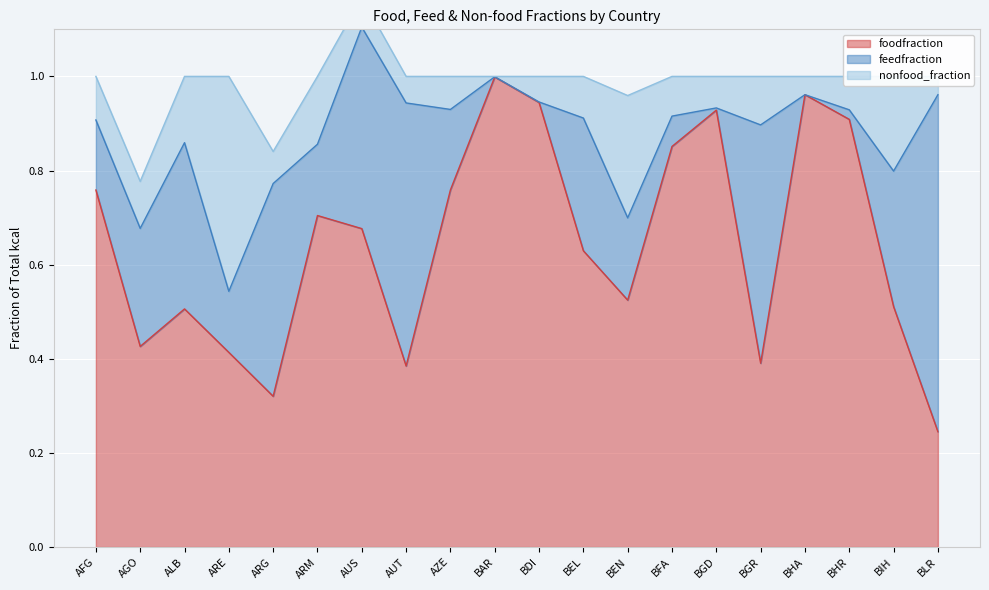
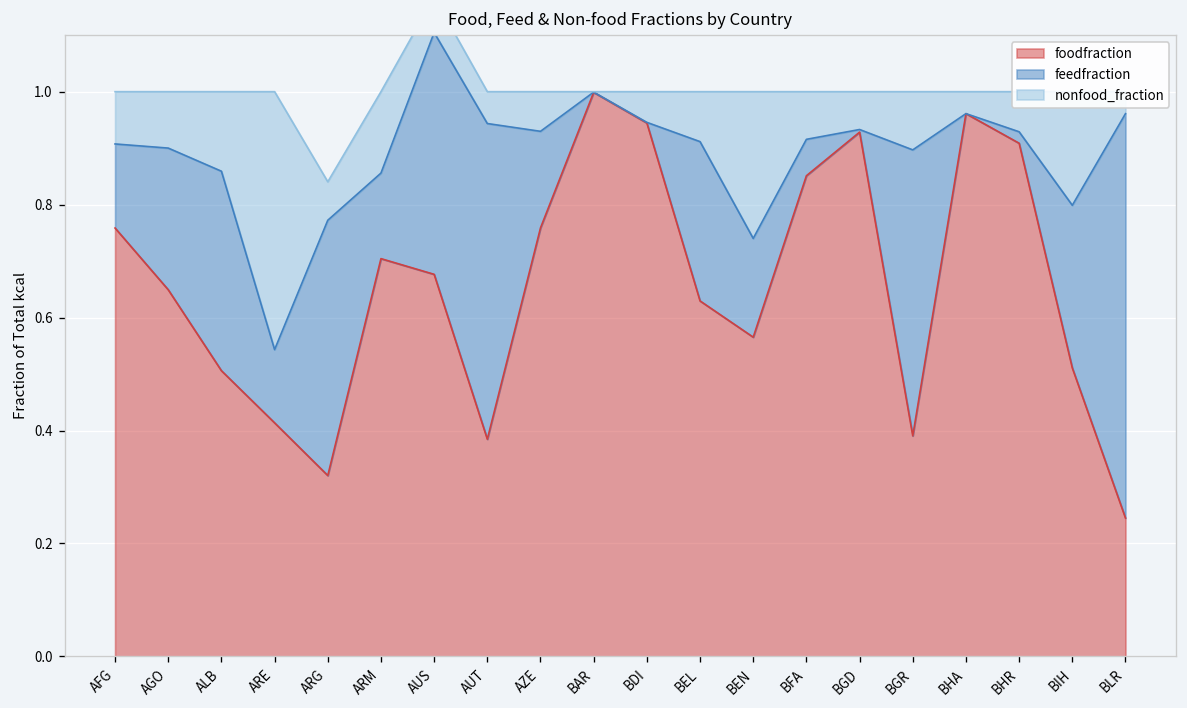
foodfraction, AGO: 0.43 -> 0.65
foodfraction, BEN: 0.52 -> 0.57
